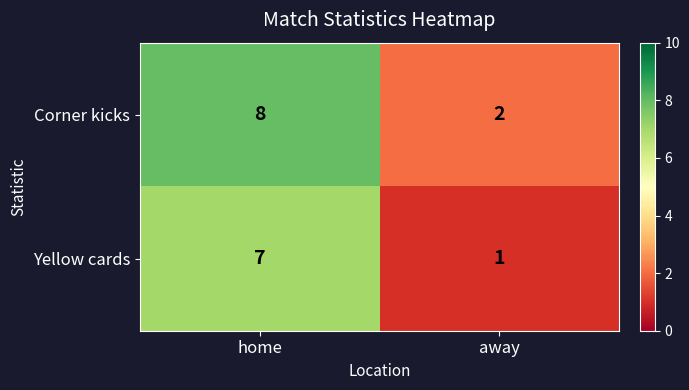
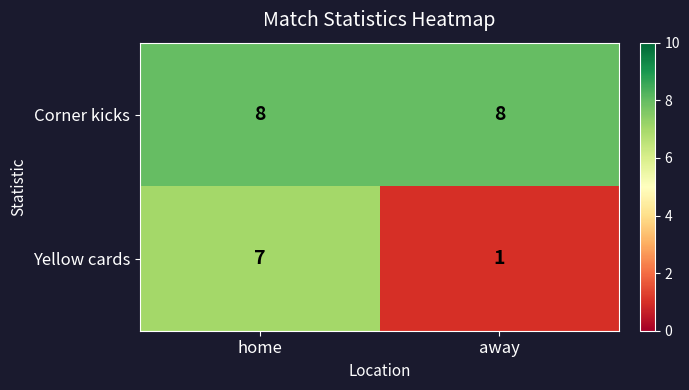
Corner kicks, away: 2 -> 8
